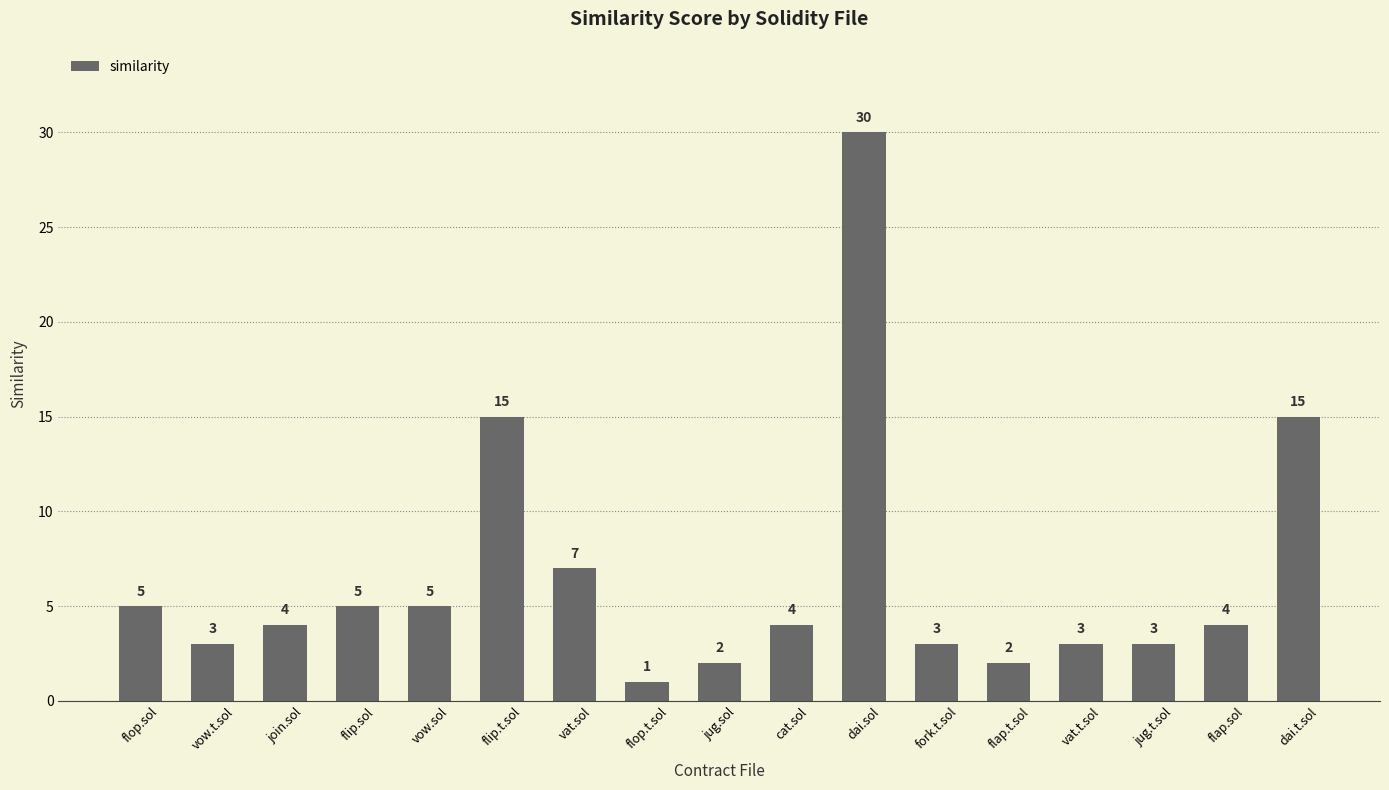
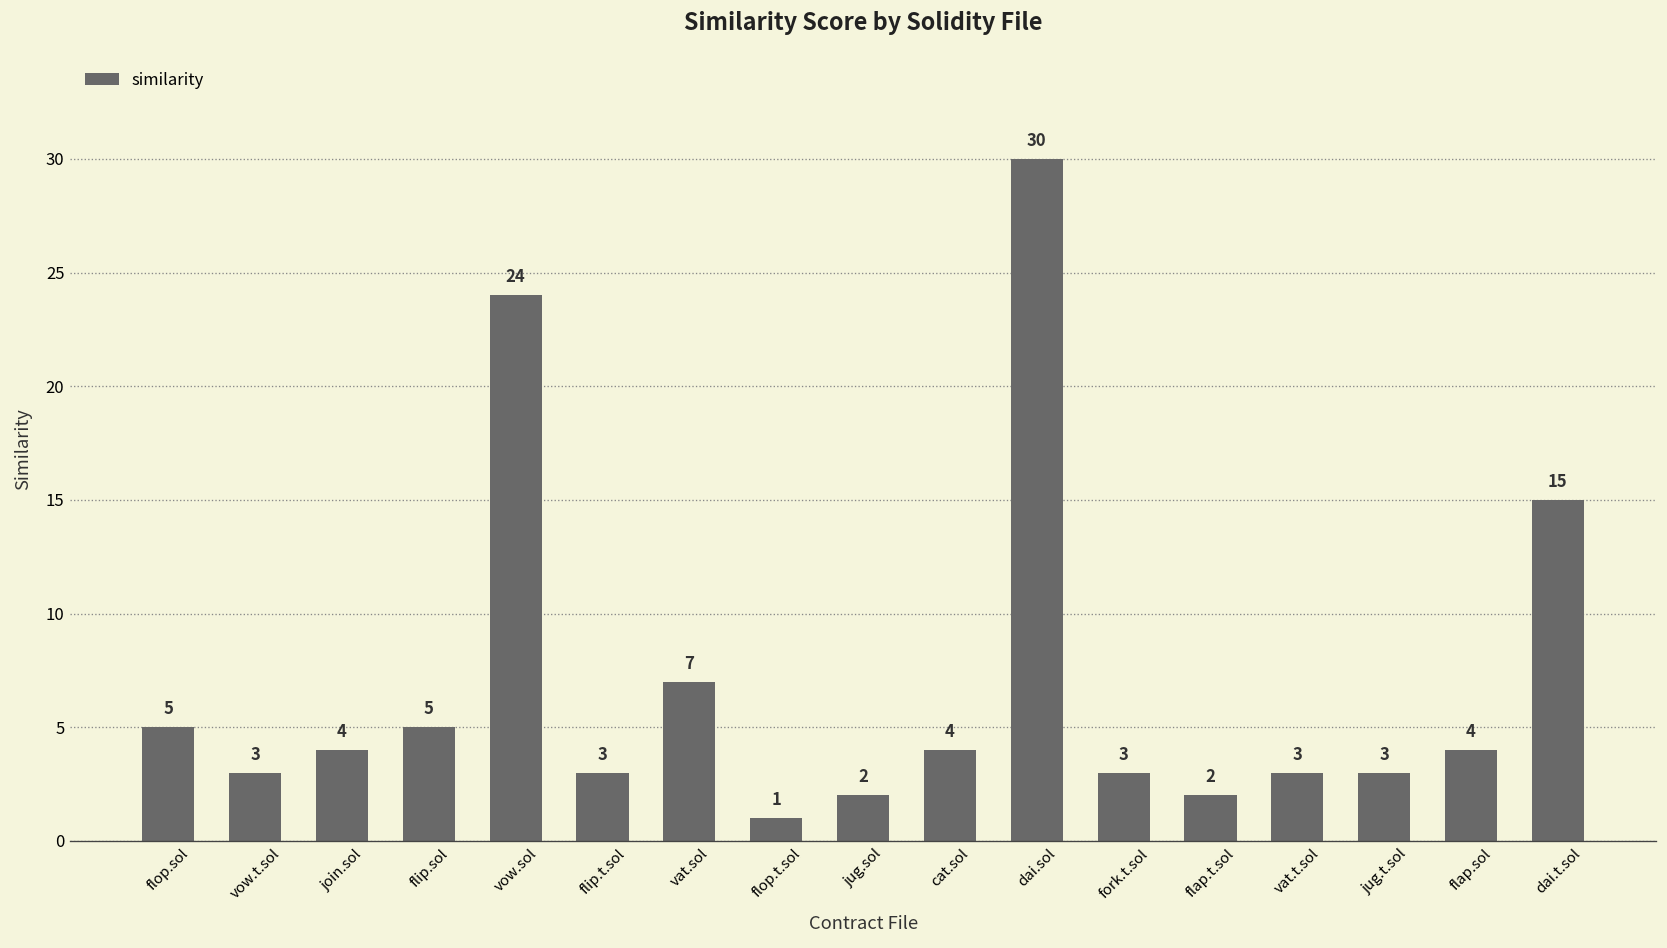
vow.sol: 5 -> 24
flip.t.sol: 15 -> 3
